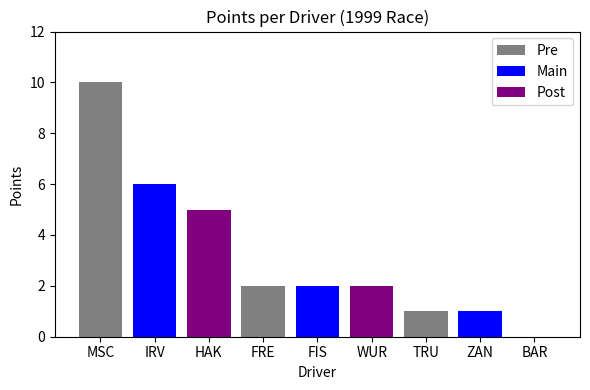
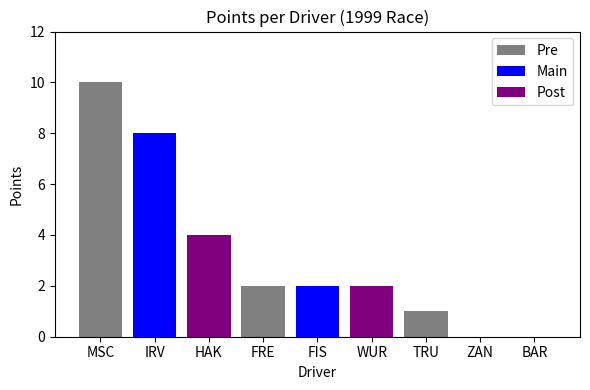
IRV: 6 -> 8
HAK: 5 -> 4
ZAN: 1 -> 0
